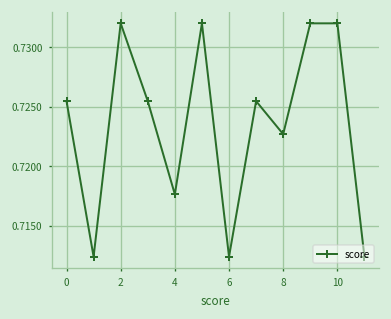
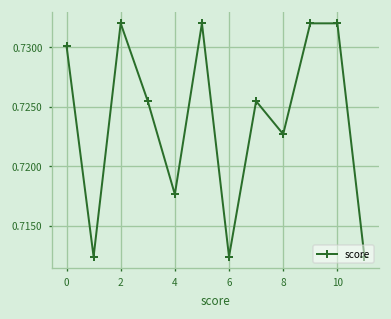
0: 0.725 -> 0.730
